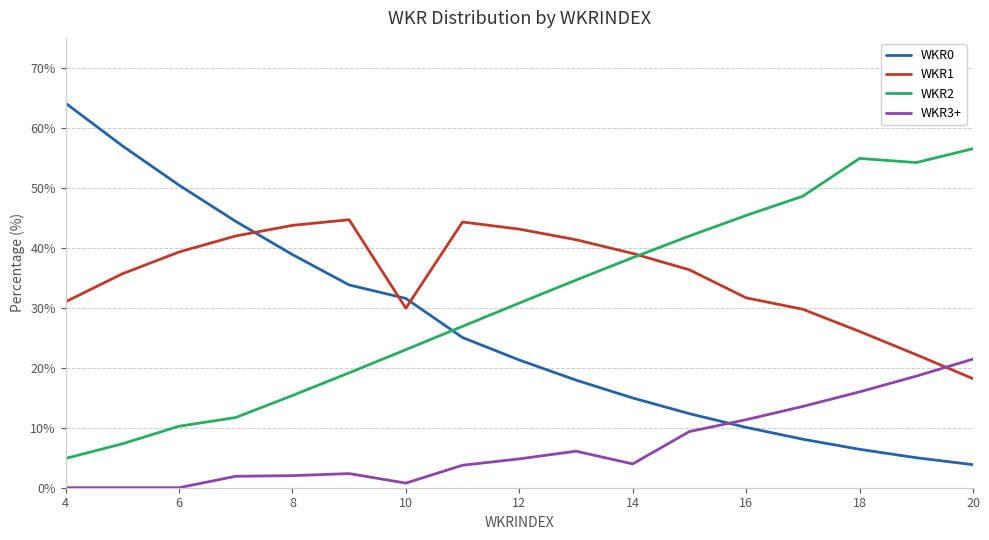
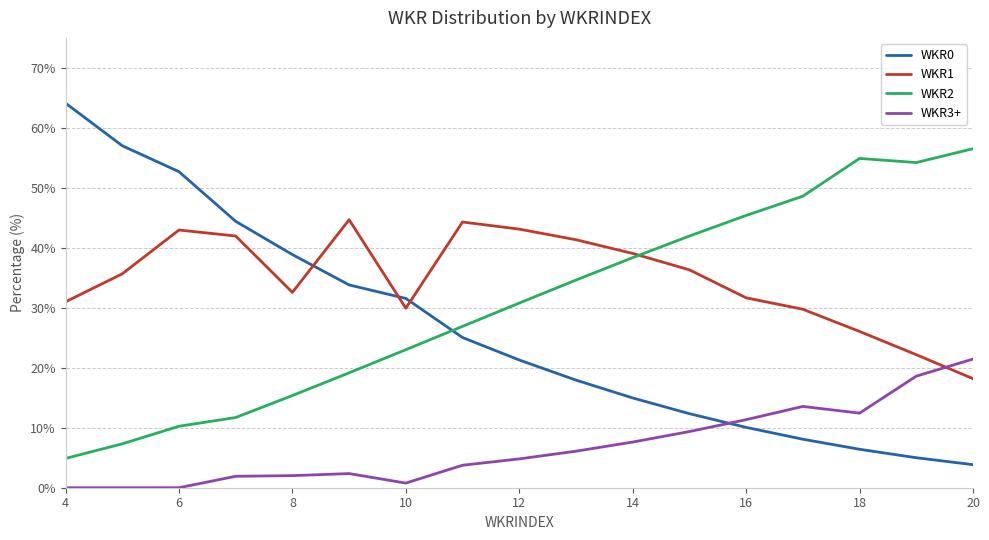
WKR0, 6: 50% -> 53%
WKR1, 6: 39% -> 43%
WKR1, 8: 44% -> 33%
WKR3+, 14: 4% -> 8%
WKR3+, 18: 16% -> 12%
